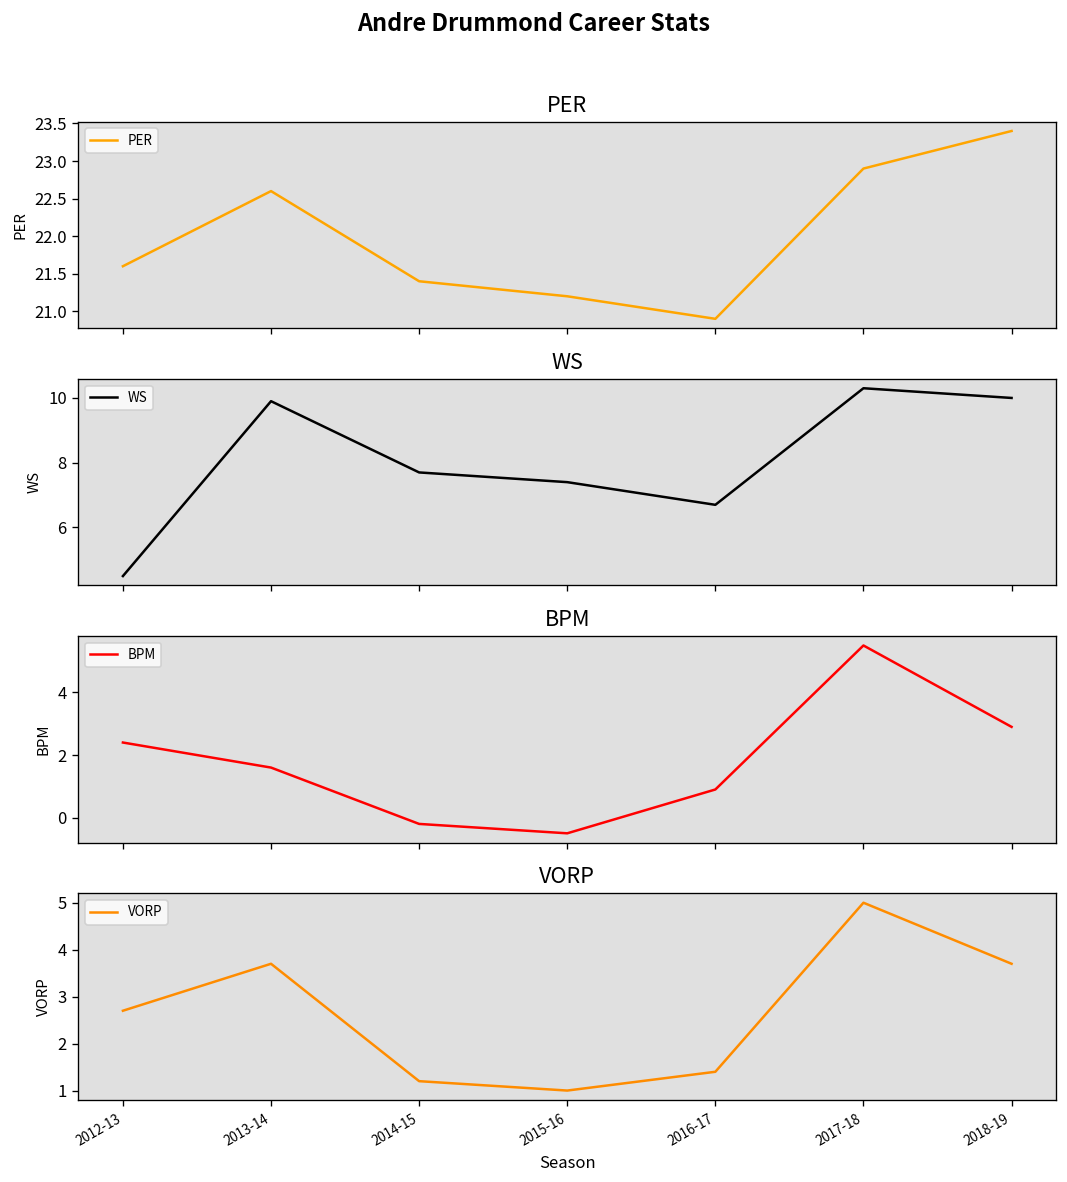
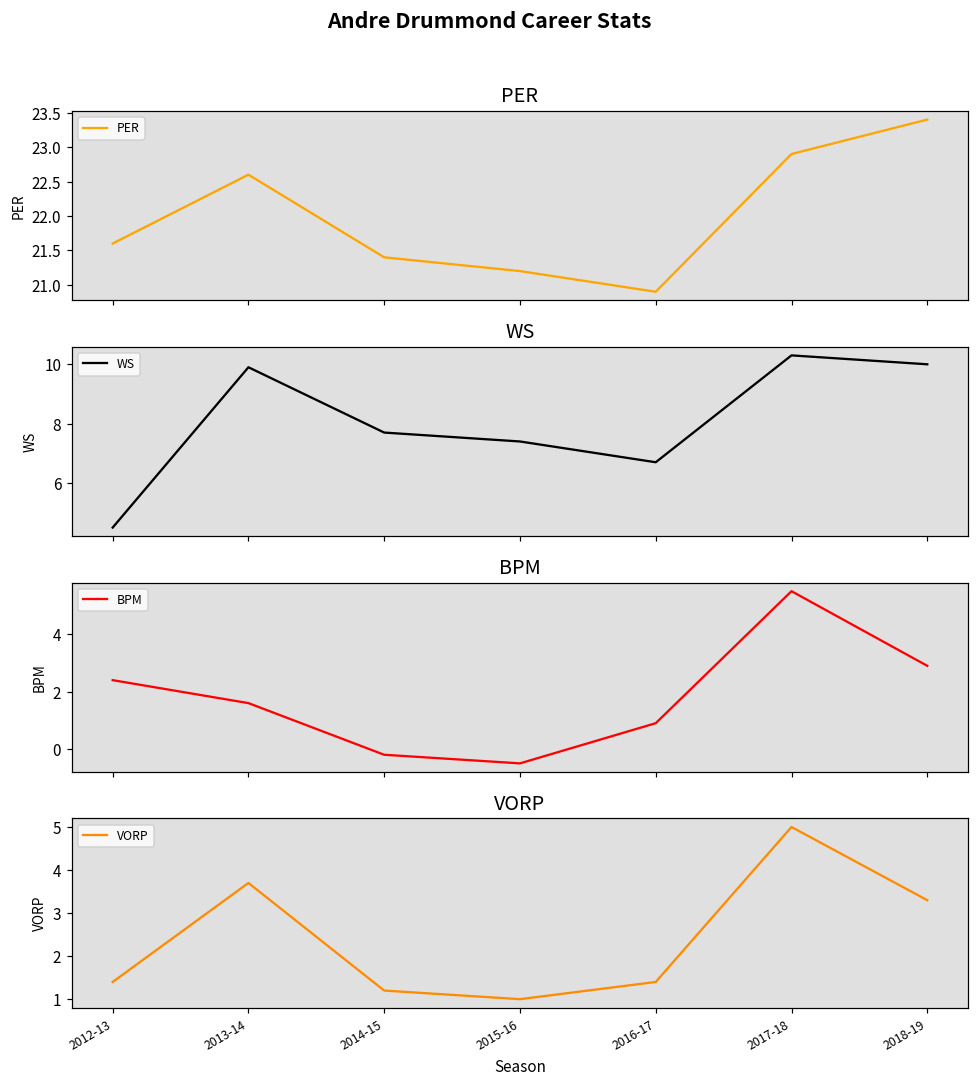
VORP, 2012-13: 2.7 -> 1.4
VORP, 2018-19: 3.7 -> 3.3
